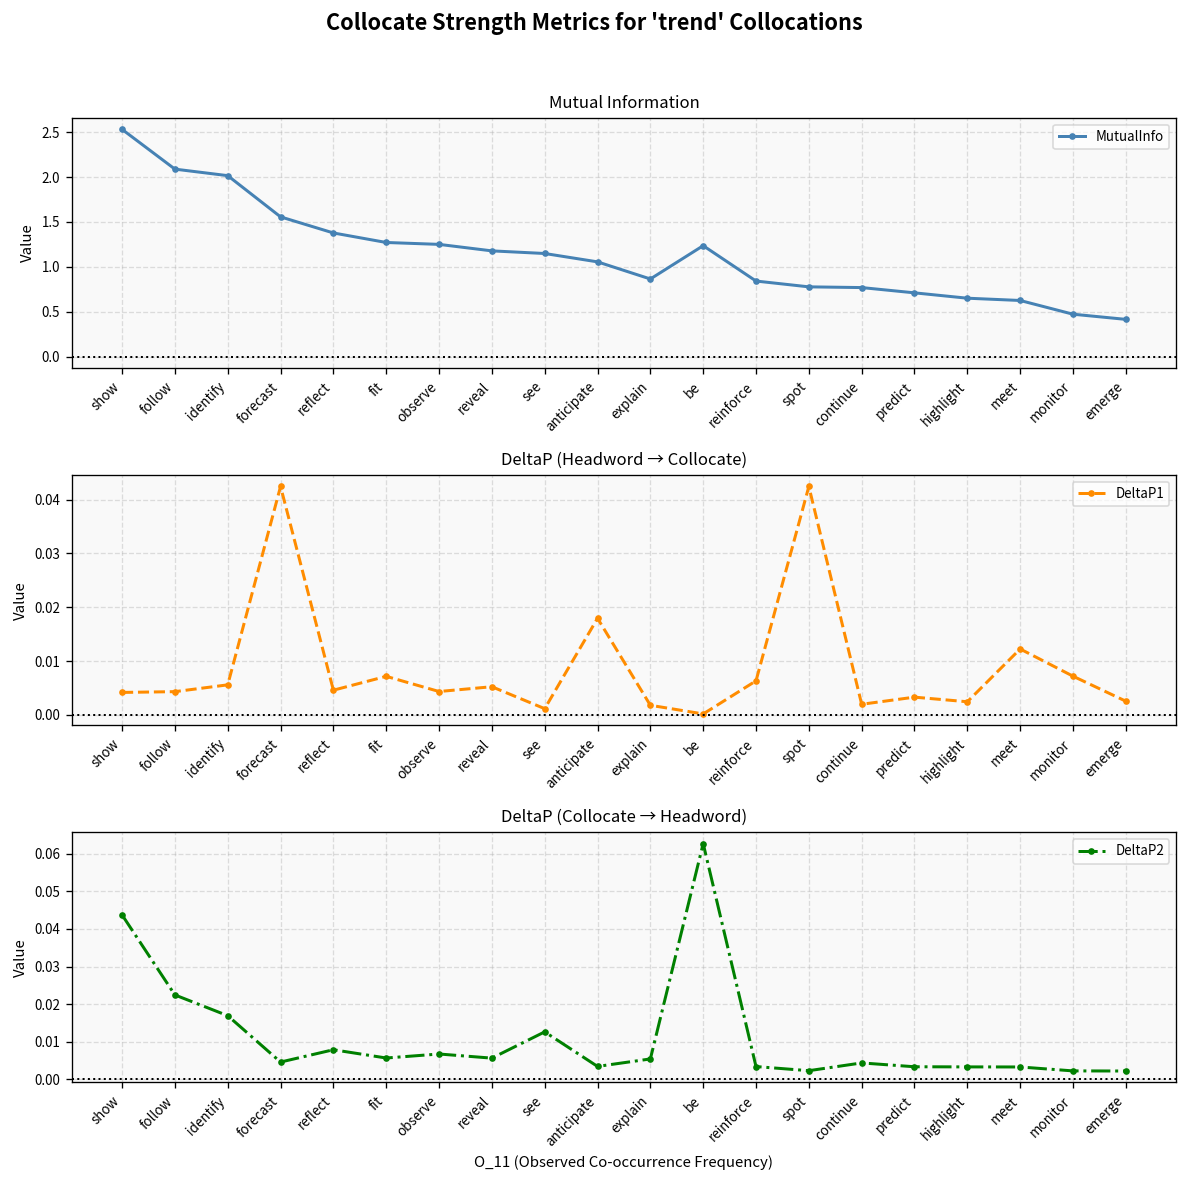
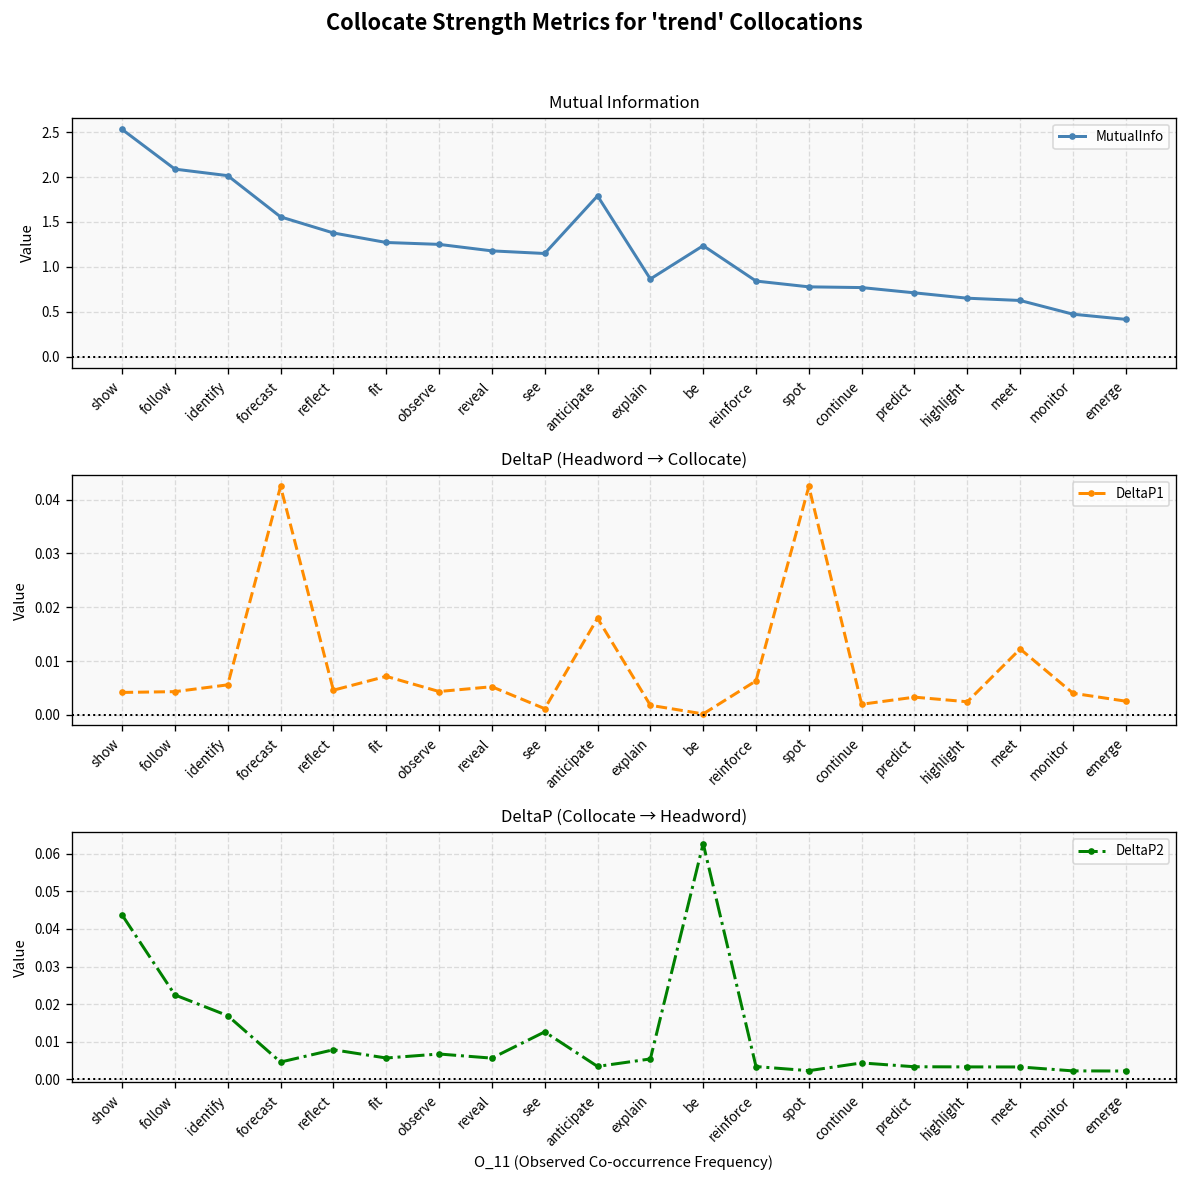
Mutual Information, anticipate: 1.1 -> 1.8
DeltaP (Headword → Collocate), monitor: 0.007 -> 0.004
